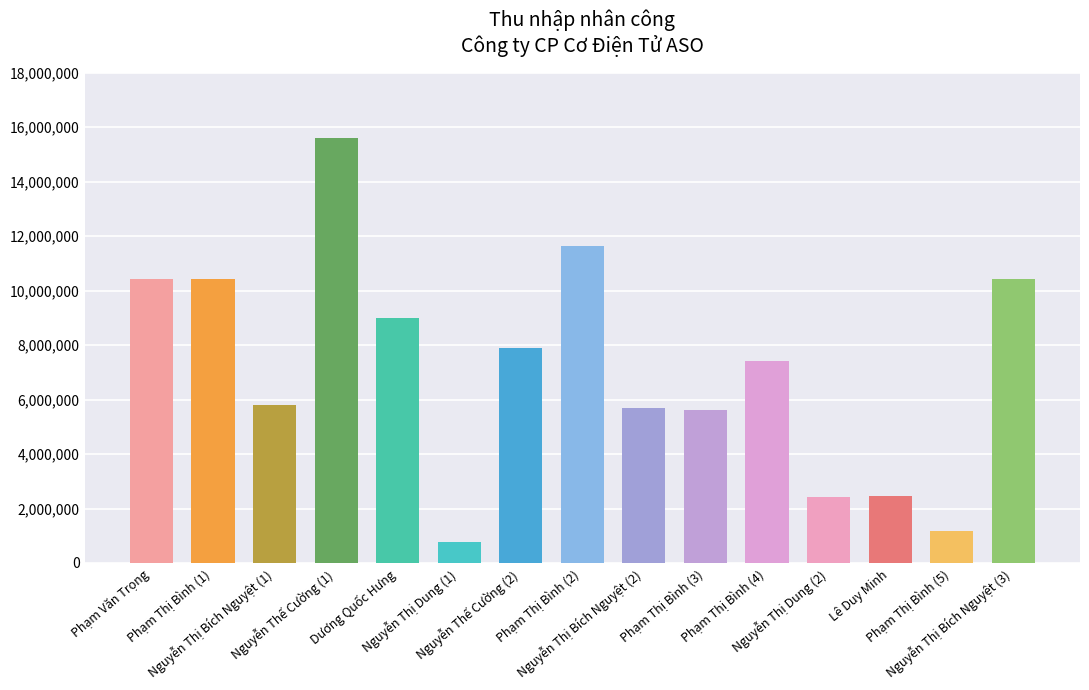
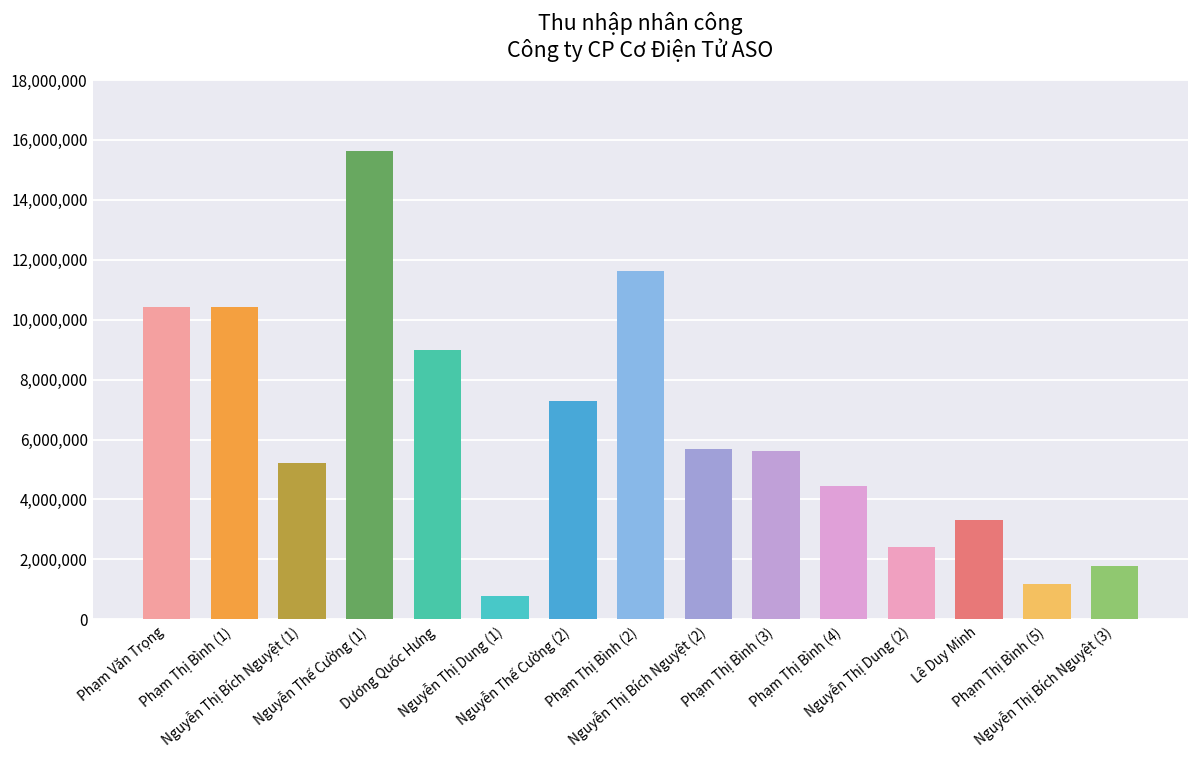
Nguyễn Thị Bích Nguyệt (1): 5,800,000 -> 5,200,000
Nguyễn Thế Cường (2): 7,900,000 -> 7,300,000
Phạm Thị Bình (4): 7,400,000 -> 4,500,000
Lê Duy Minh: 2,500,000 -> 3,300,000
Nguyễn Thị Bích Nguyệt (3): 10,400,000 -> 1,800,000
